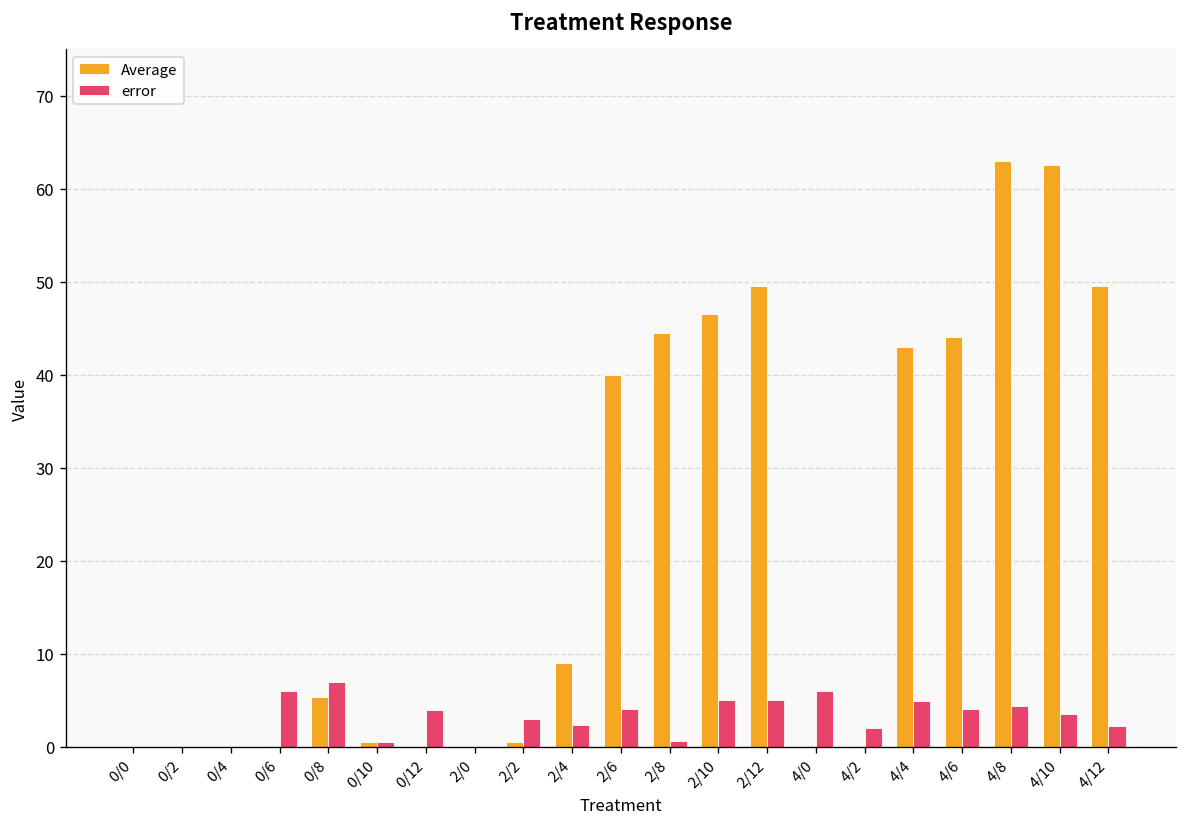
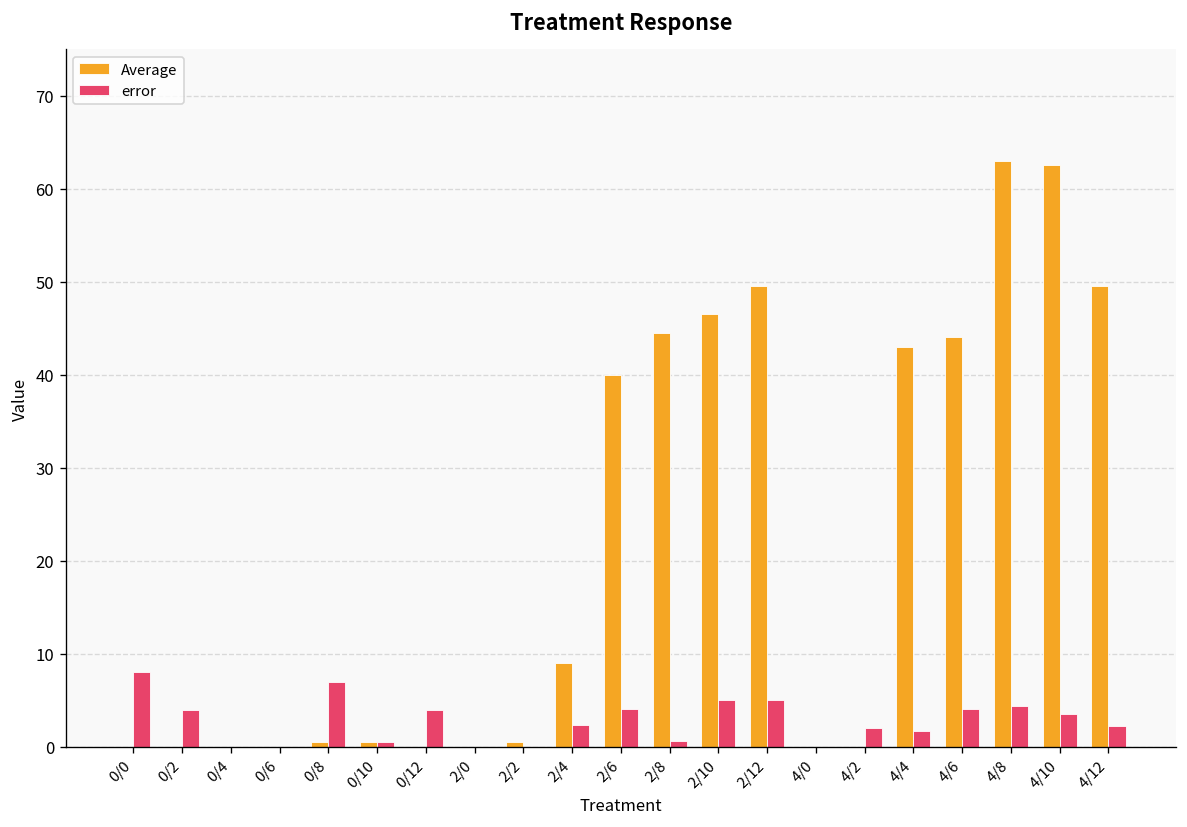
error, 0/0: 0 -> 8
error, 0/2: 0 -> 4
error, 0/6: 6 -> 0
Average, 0/8: 5 -> 1
error, 2/2: 3 -> 0
error, 4/0: 6 -> 0
error, 4/4: 5 -> 2
